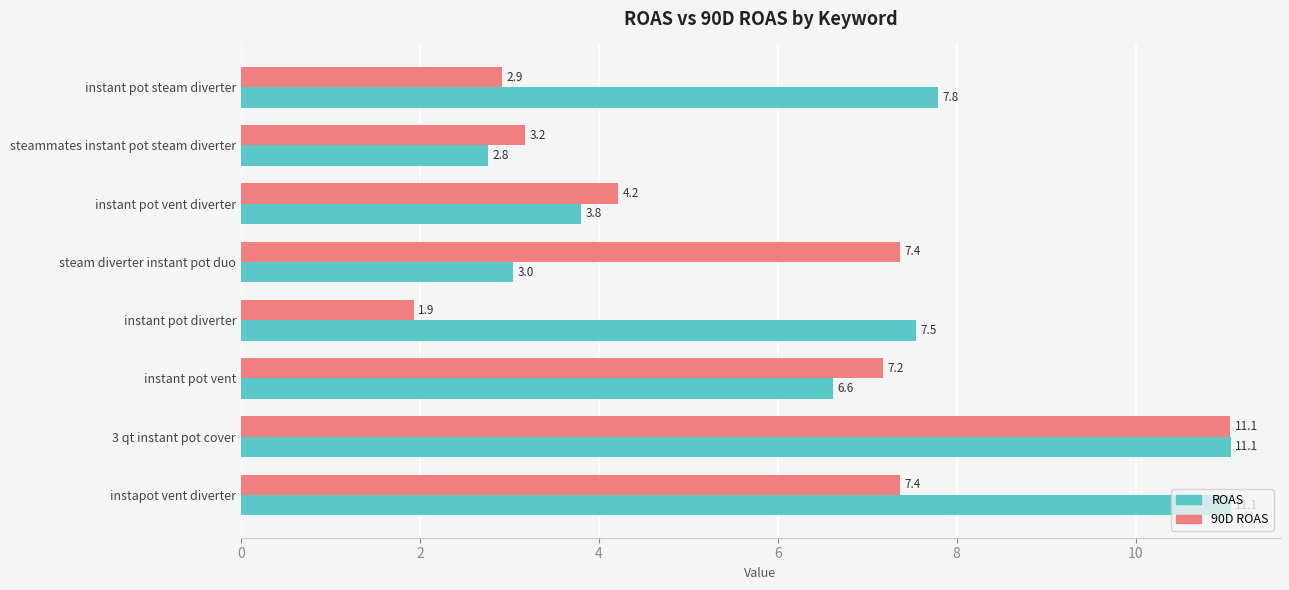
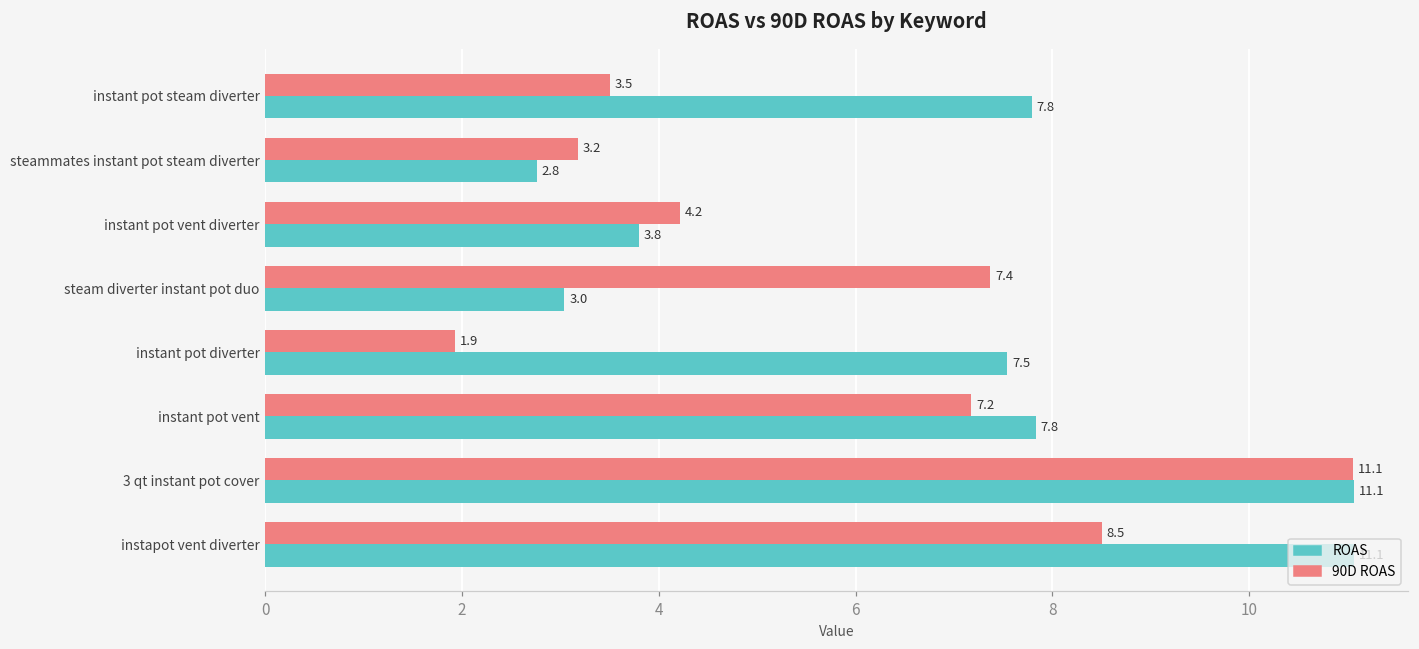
90D ROAS, instant pot steam diverter: 2.9 -> 3.5
ROAS, instant pot vent: 6.6 -> 7.8
90D ROAS, instapot vent diverter: 7.4 -> 8.5
